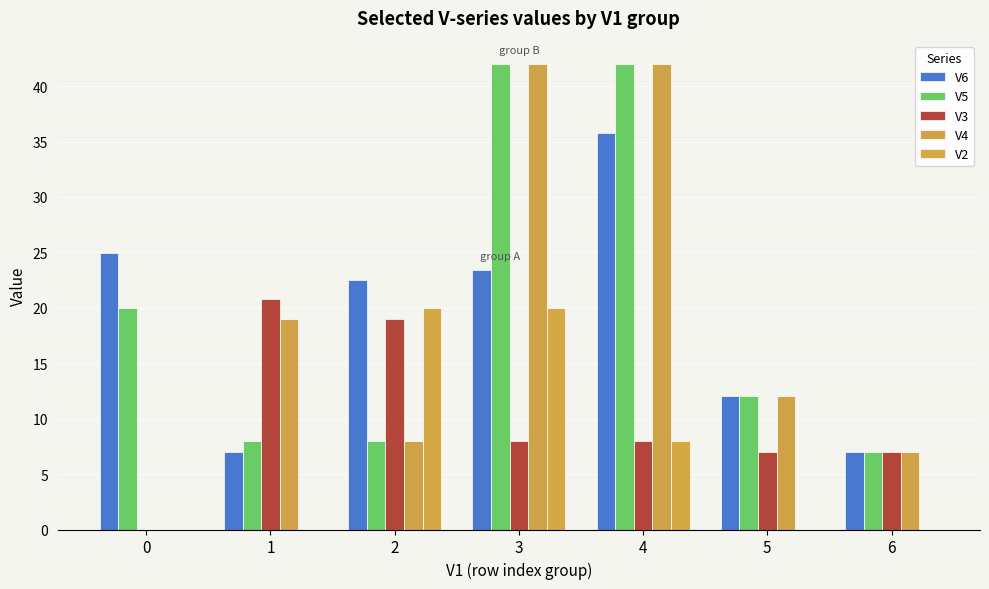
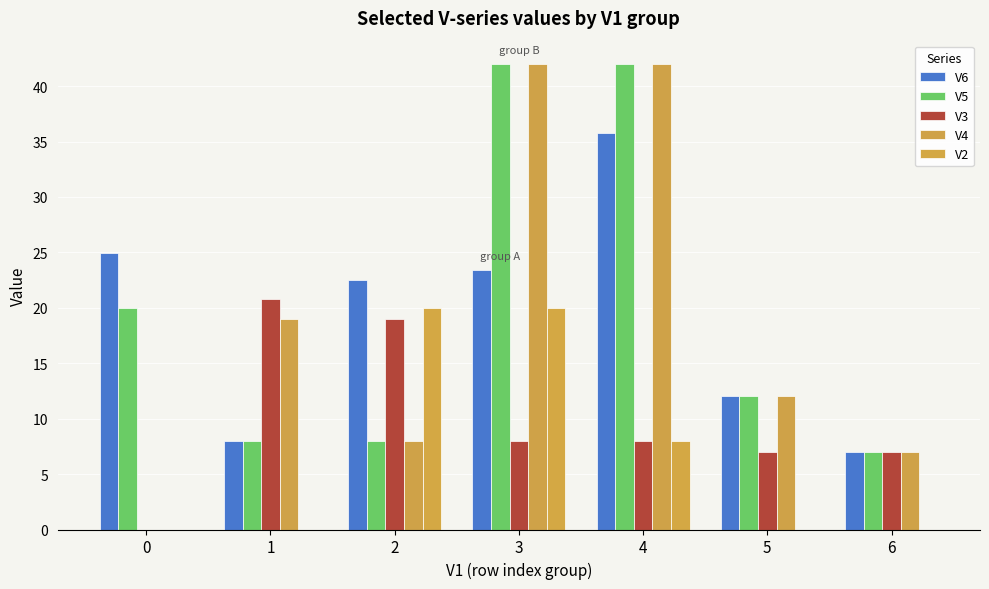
V6, 1: 7 -> 8
